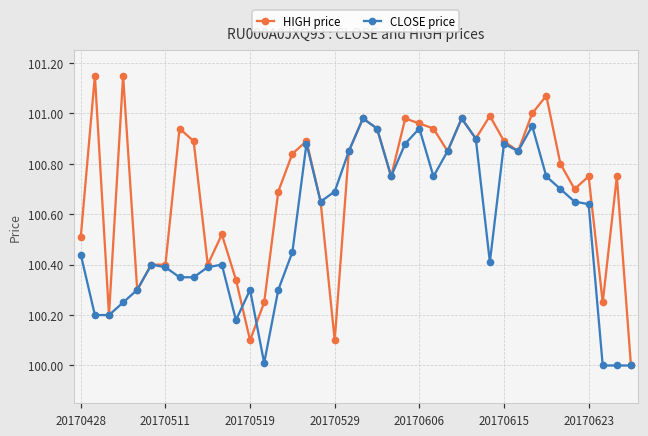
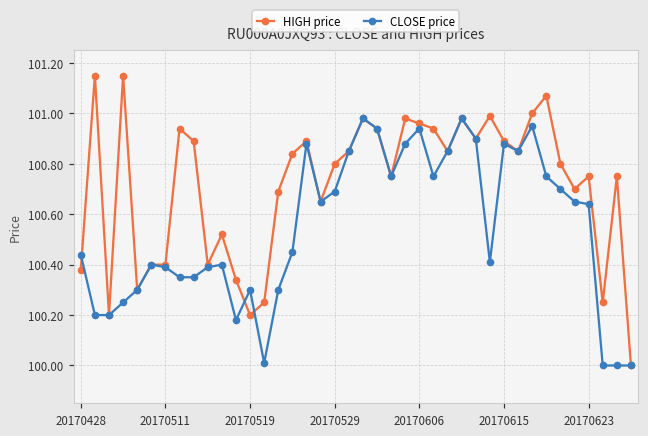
HIGH price, 20170428: 100.51 -> 100.38
HIGH price, 20170519: 100.1 -> 100.2
HIGH price, 20170529: 100.1 -> 100.8
